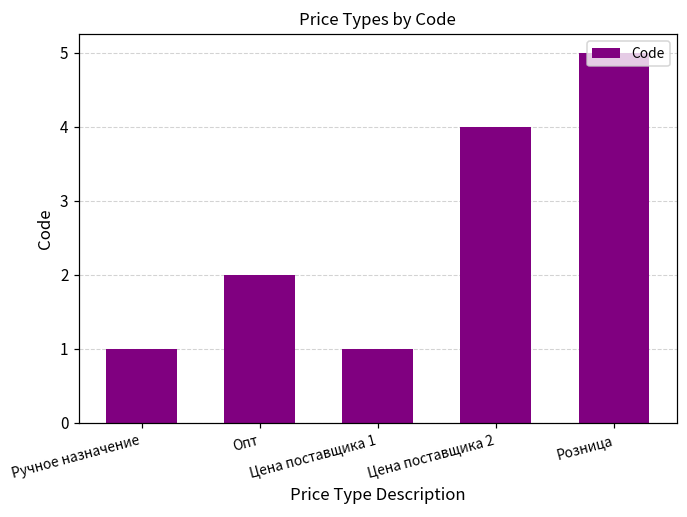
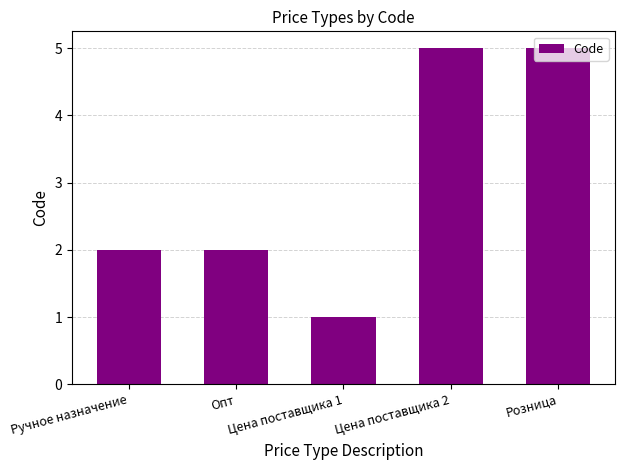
Ручное назначение: 1 -> 2
Цена поставщика 2: 4 -> 5
